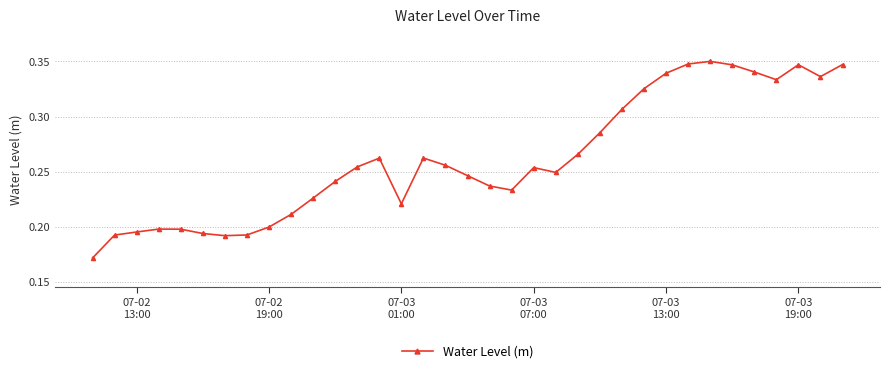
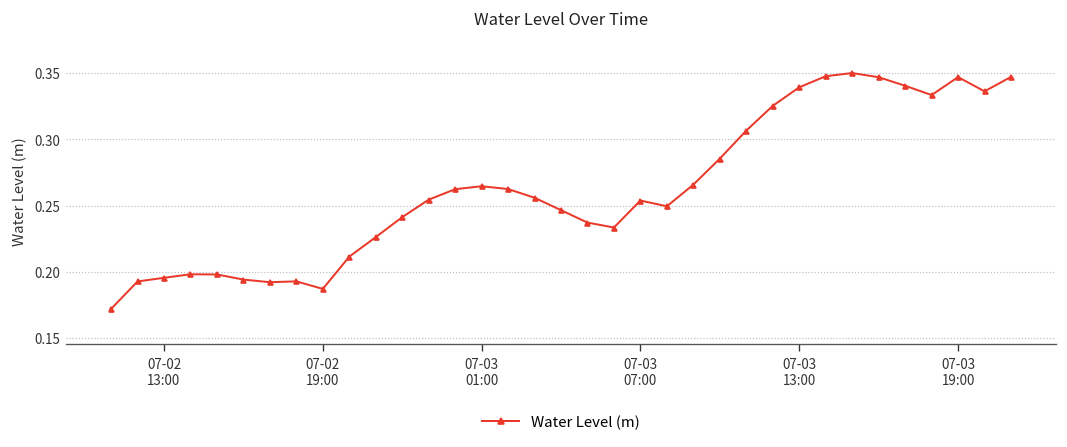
07-02 19:00: 0.200 -> 0.187
07-03 01:00: 0.221 -> 0.265
